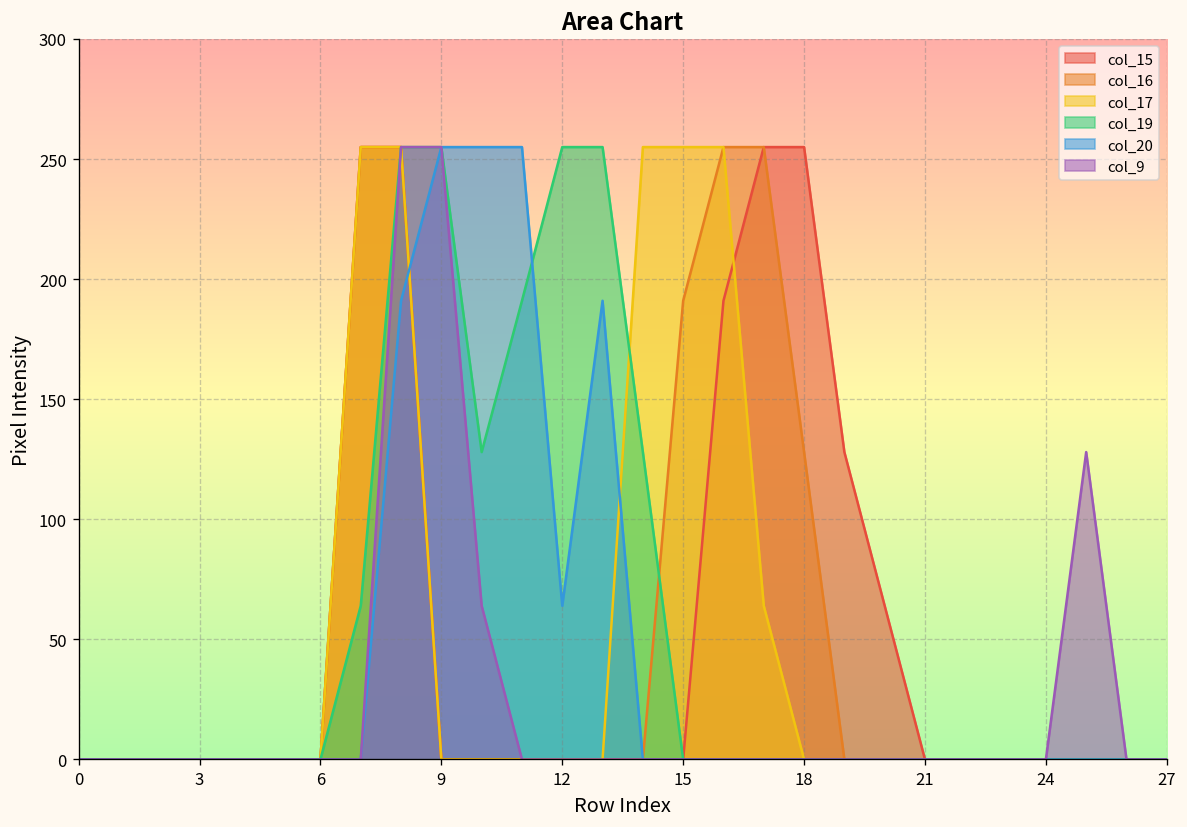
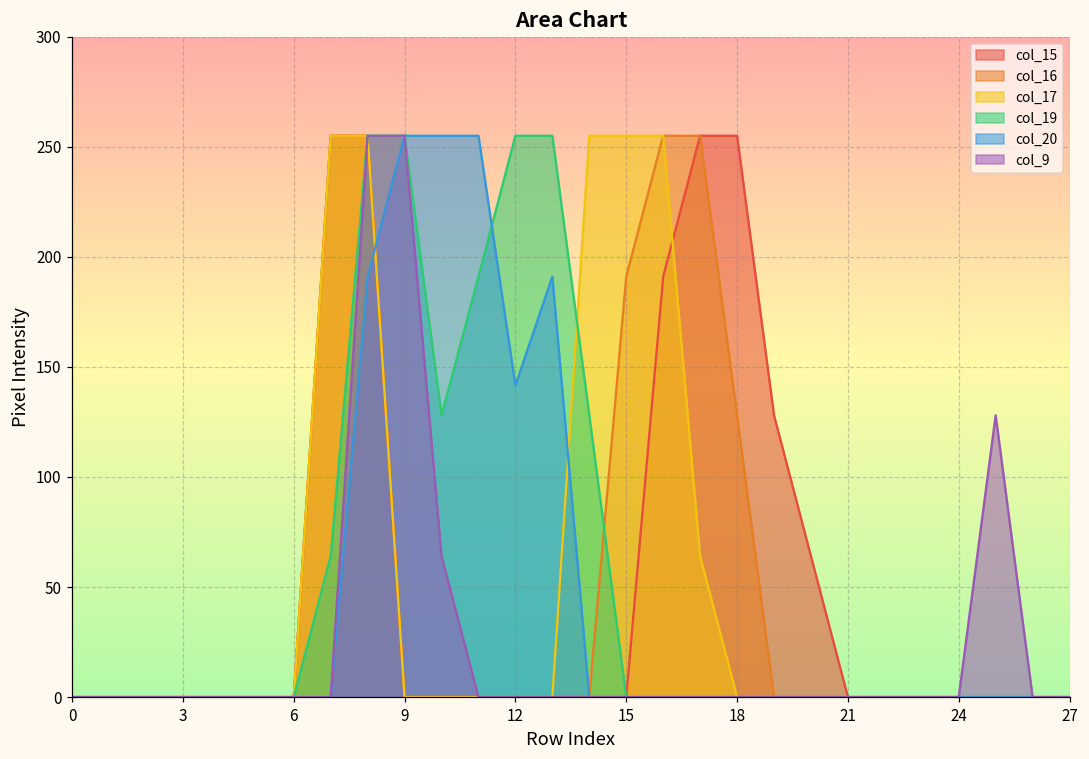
col_20, 12: 64 -> 142
